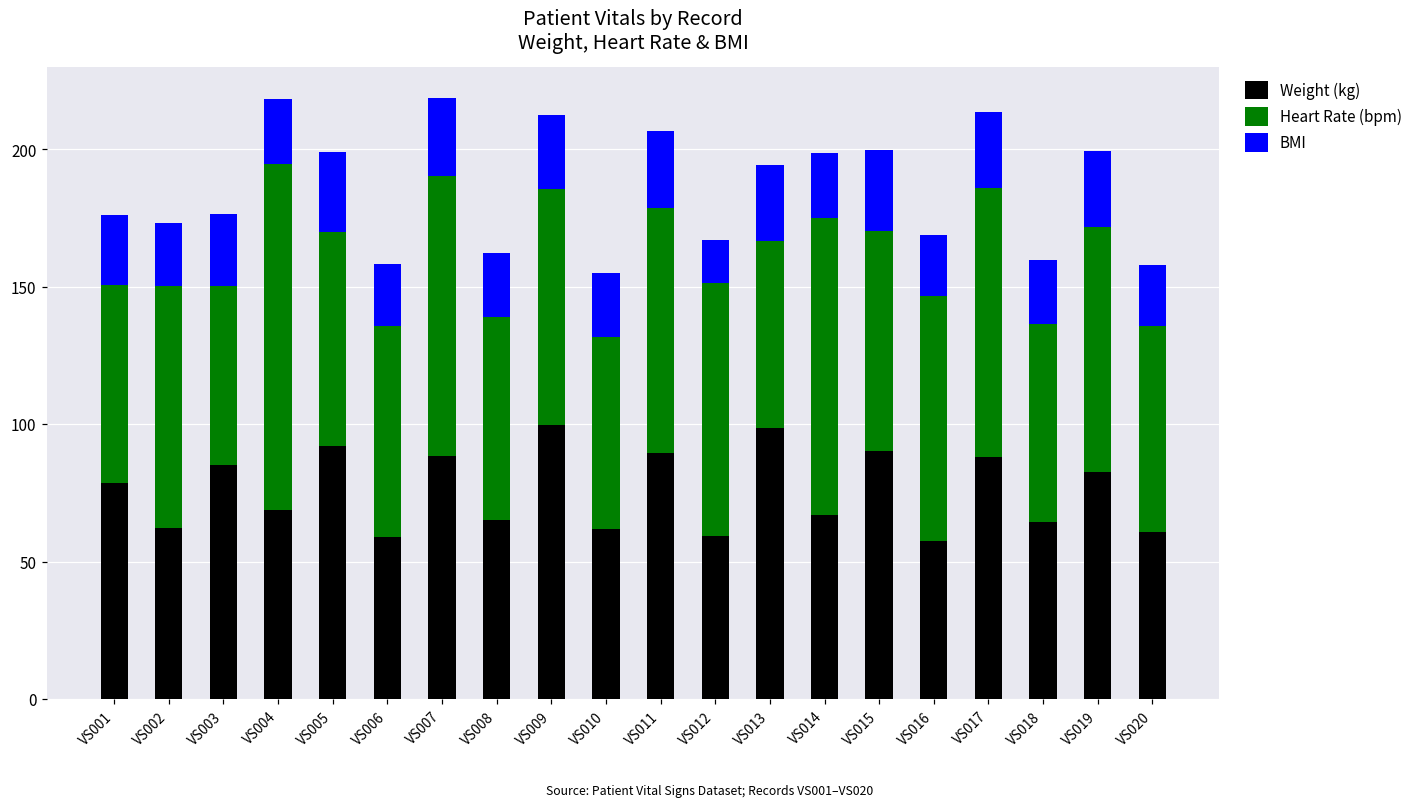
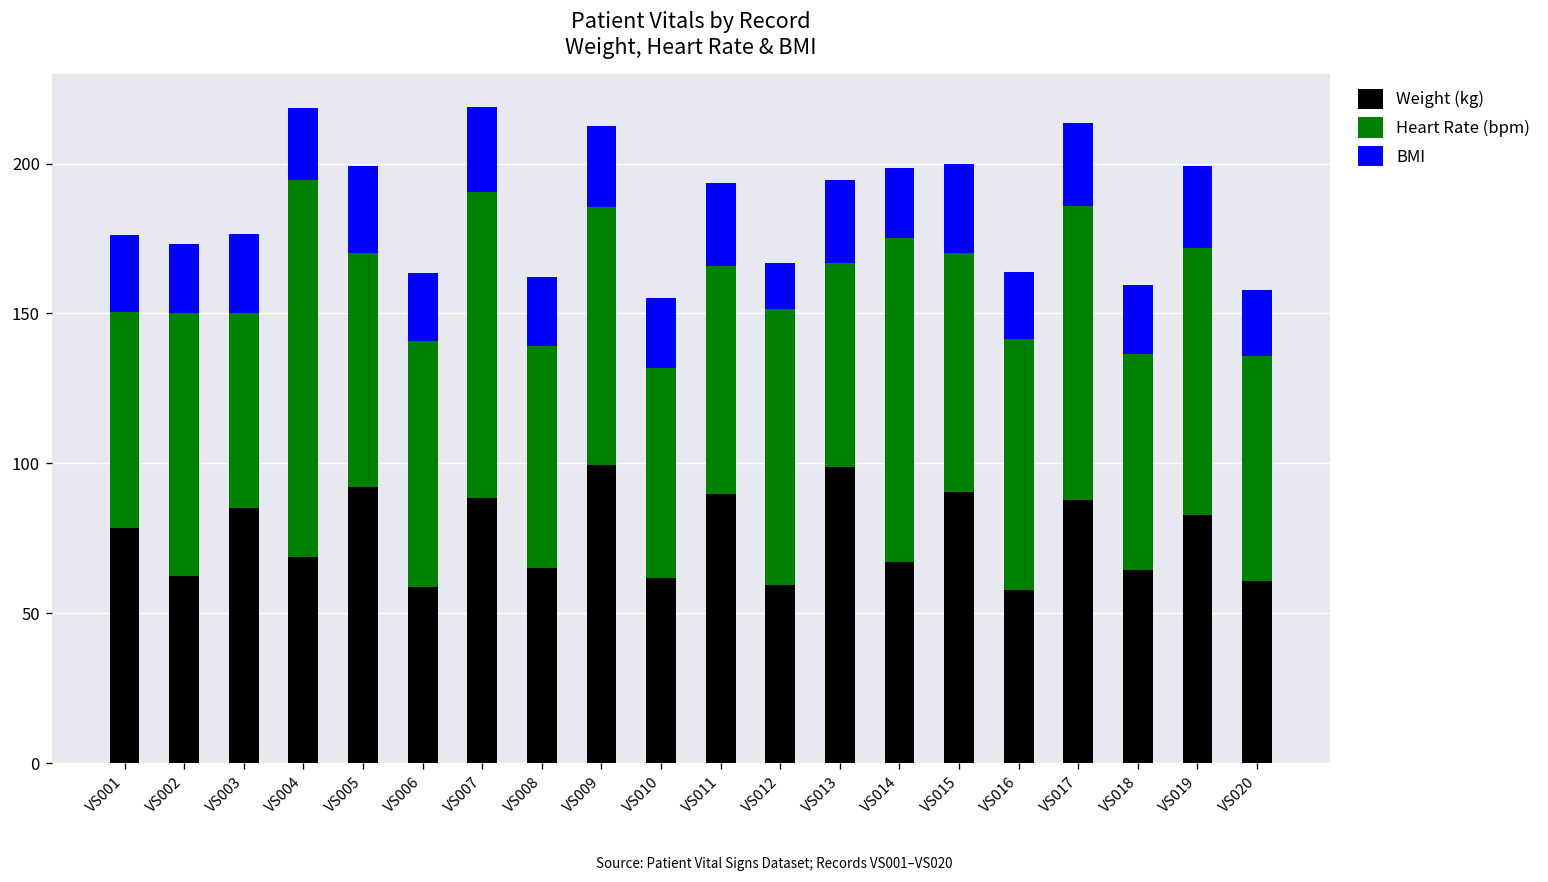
Heart Rate (bpm), VS006: 77 -> 82
Heart Rate (bpm), VS011: 89 -> 76
Heart Rate (bpm), VS016: 89 -> 84
